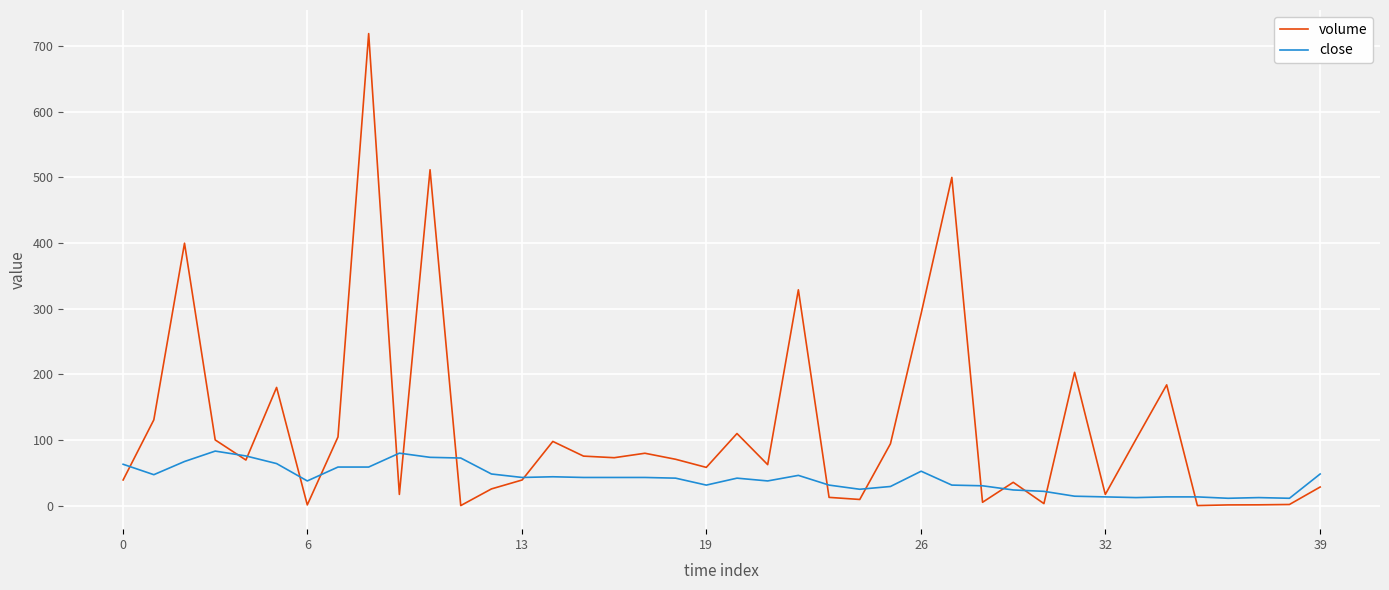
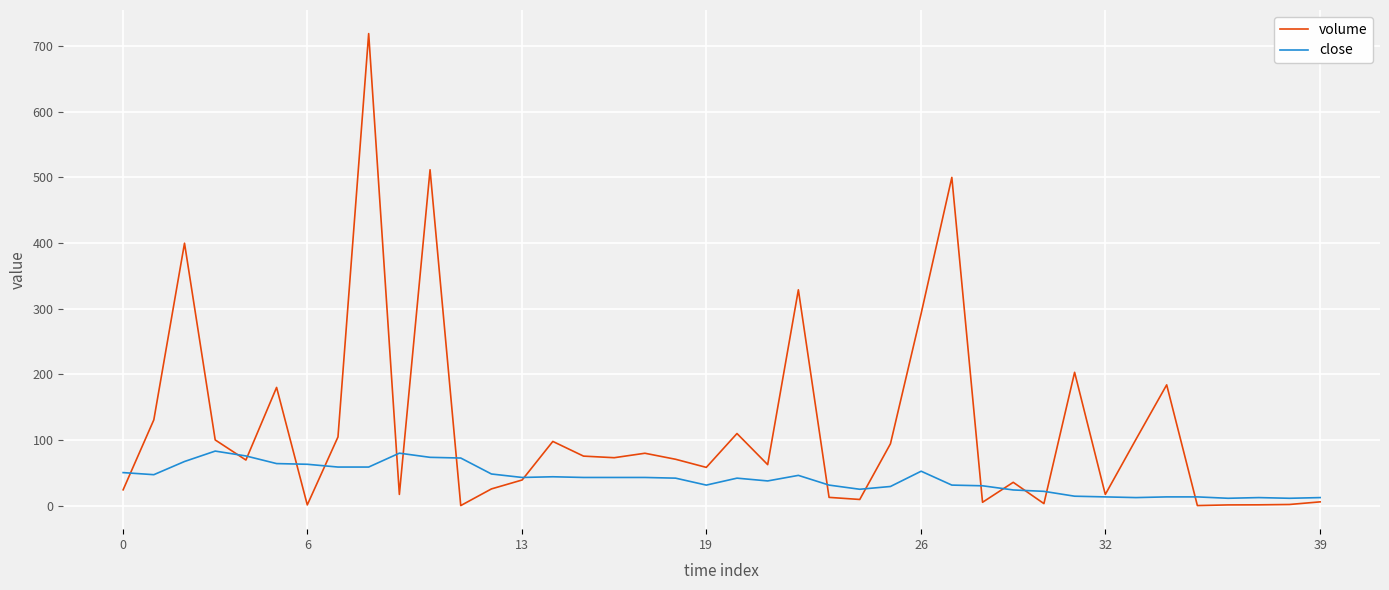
volume, 0: 40 -> 20
close, 0: 60 -> 50
close, 6: 40 -> 60
volume, 39: 30 -> 10
close, 39: 50 -> 10
